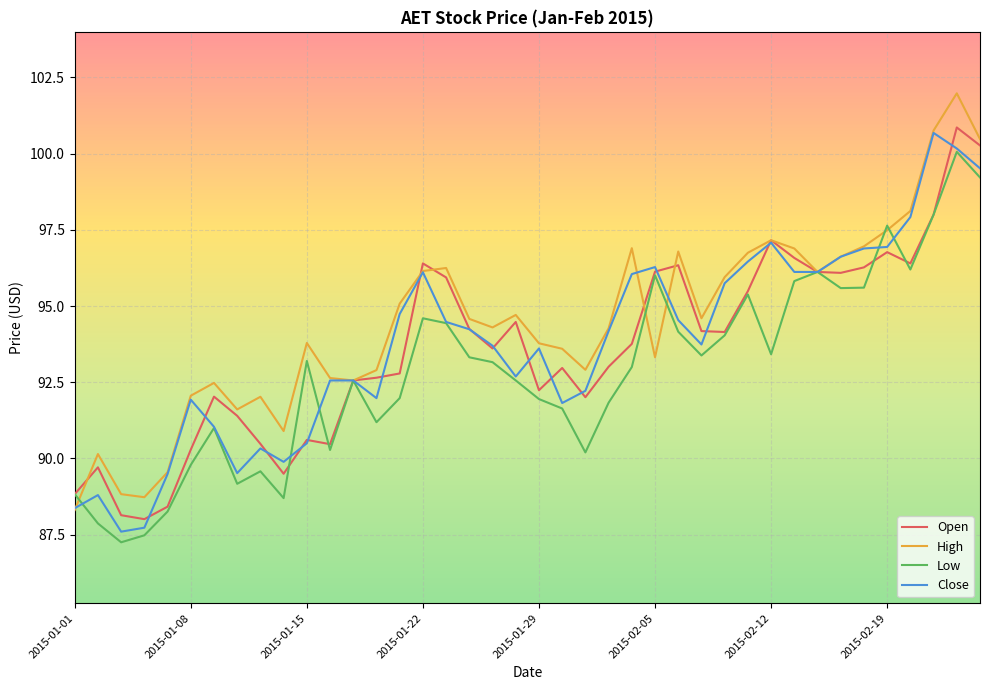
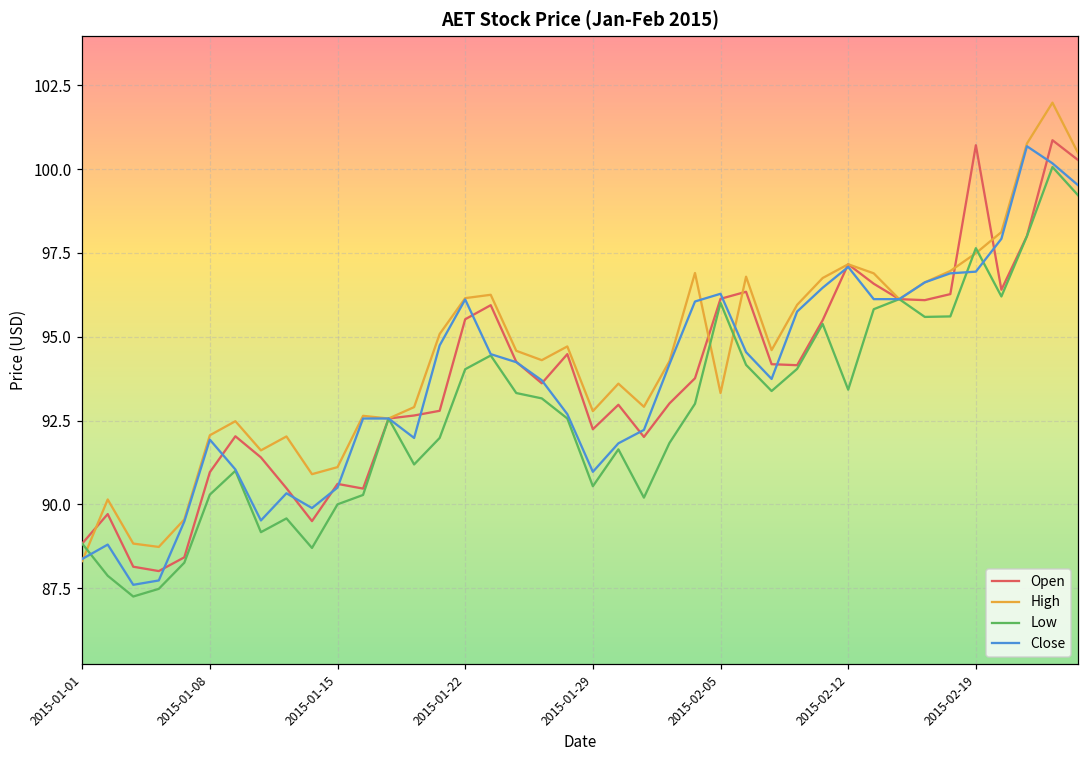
Open, 2015-01-08: 90.3 -> 91.0
Low, 2015-01-08: 89.8 -> 90.3
High, 2015-01-15: 93.8 -> 91.1
Low, 2015-01-15: 93.2 -> 90.0
Open, 2015-01-22: 96.4 -> 95.5
Low, 2015-01-22: 94.6 -> 94.0
High, 2015-01-29: 93.8 -> 92.8
Low, 2015-01-29: 92.0 -> 90.5
Close, 2015-01-29: 93.6 -> 91.0
Open, 2015-02-19: 96.8 -> 100.7
